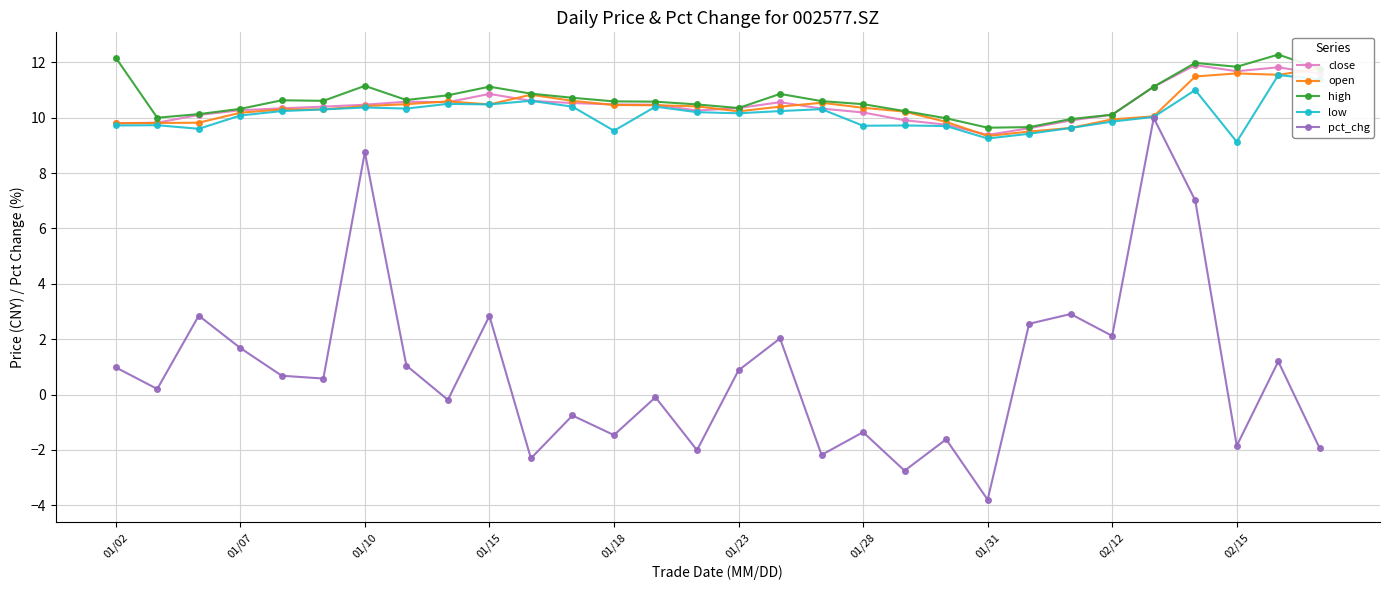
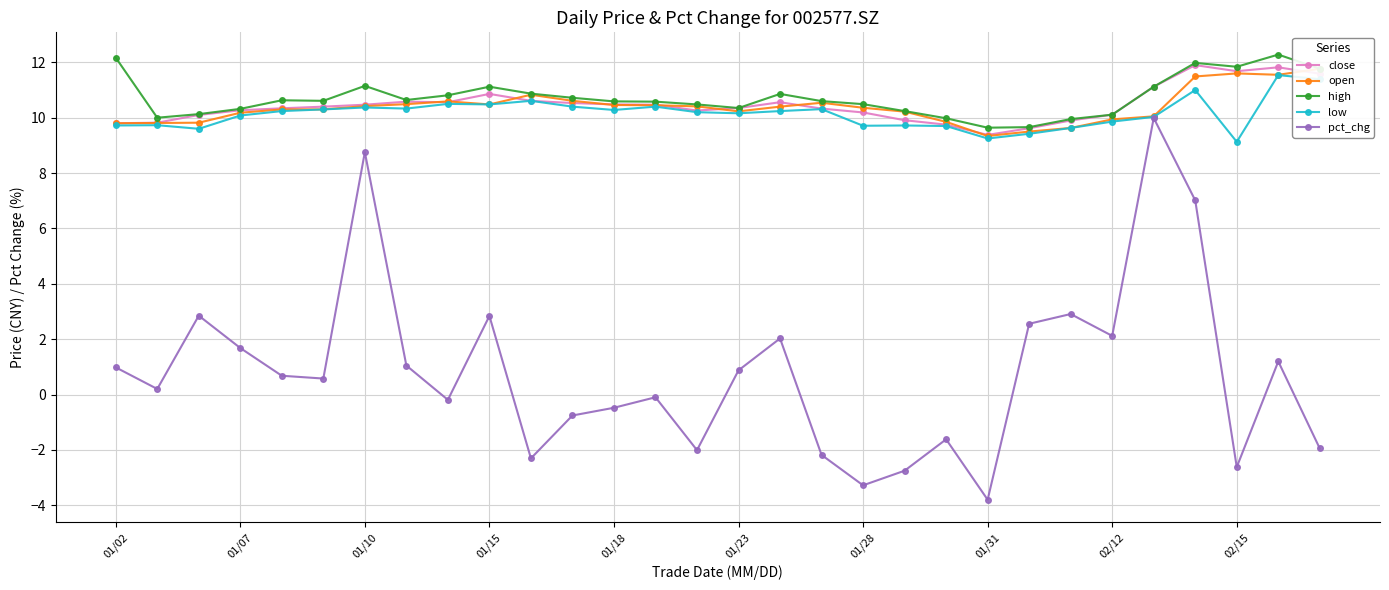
low, 01/18: 9.5 -> 10.3
pct_chg, 01/18: -1.5 -> -0.5
pct_chg, 01/28: -1.4 -> -3.3
pct_chg, 02/15: -1.8 -> -2.6
